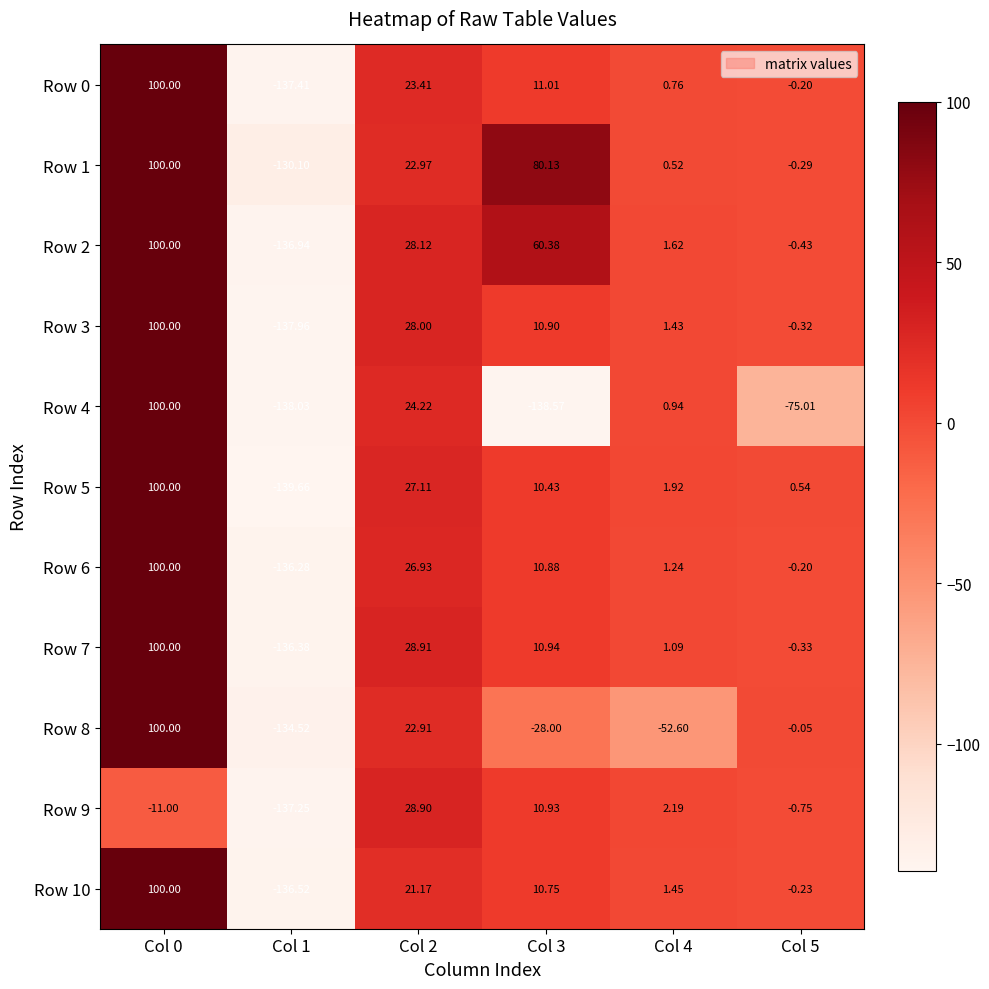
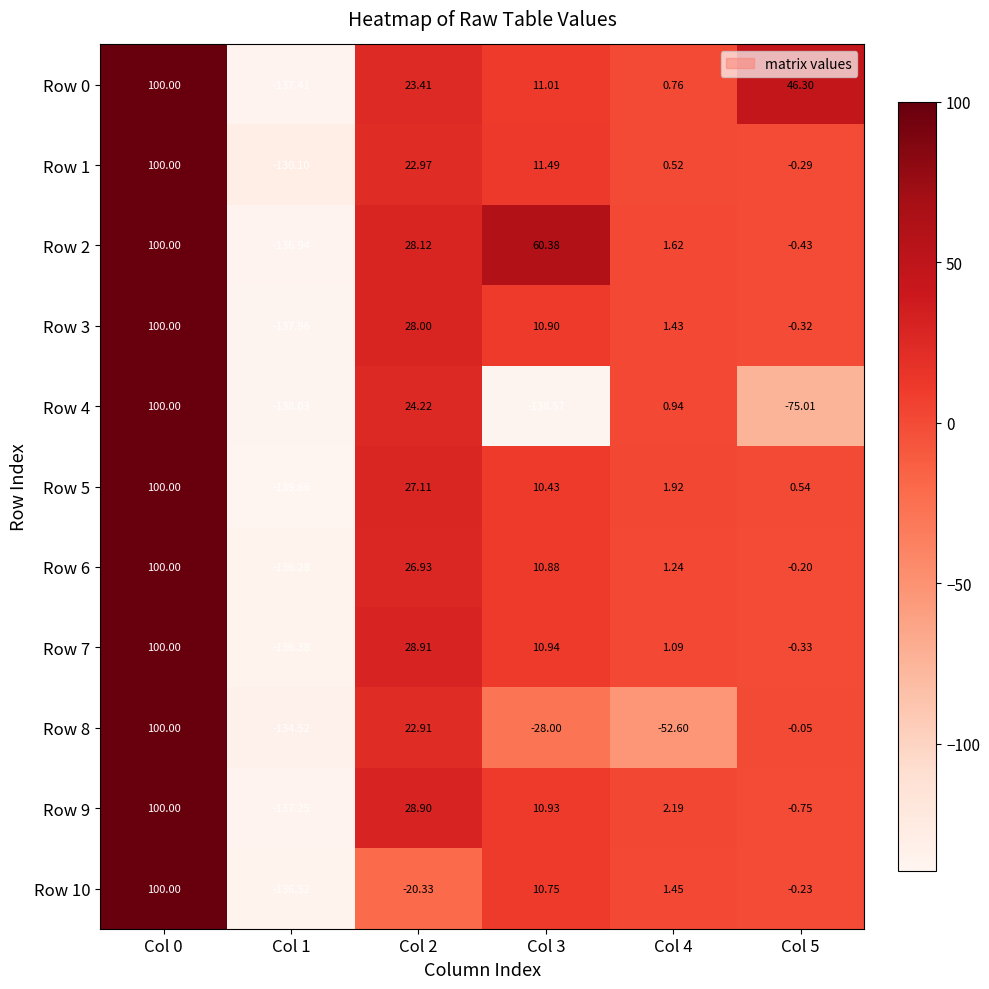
Row 0, Col 5: -0.20 -> 46.30
Row 1, Col 3: 80.13 -> 11.49
Row 9, Col 0: -11.00 -> 100.00
Row 10, Col 2: 21.17 -> -20.33
